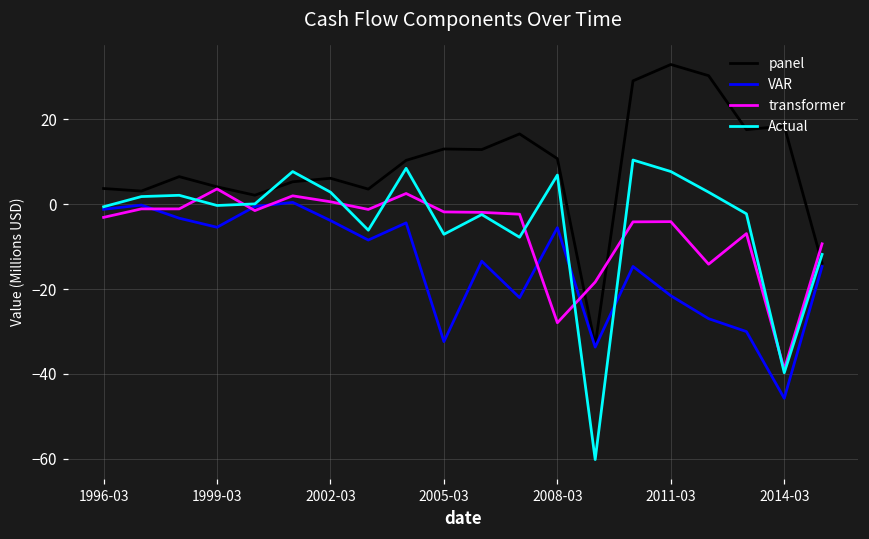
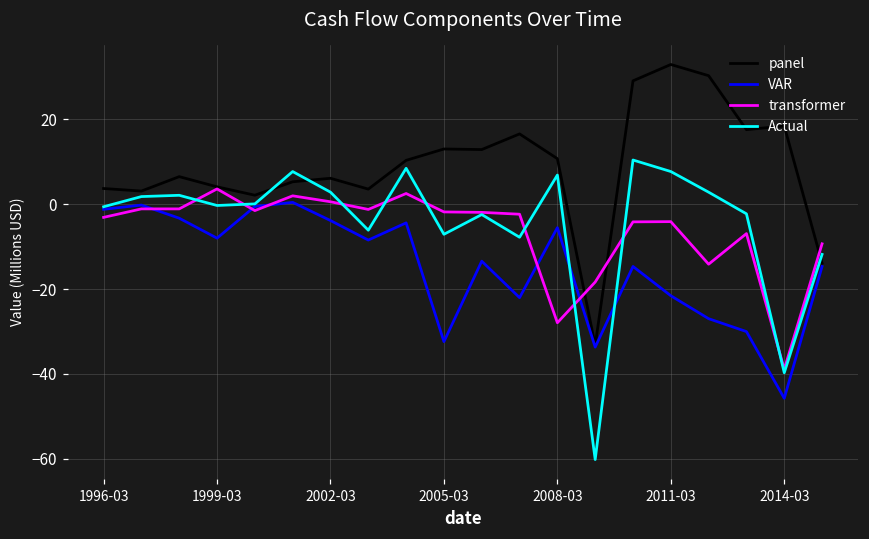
VAR, 1999-03: -5 -> -8
